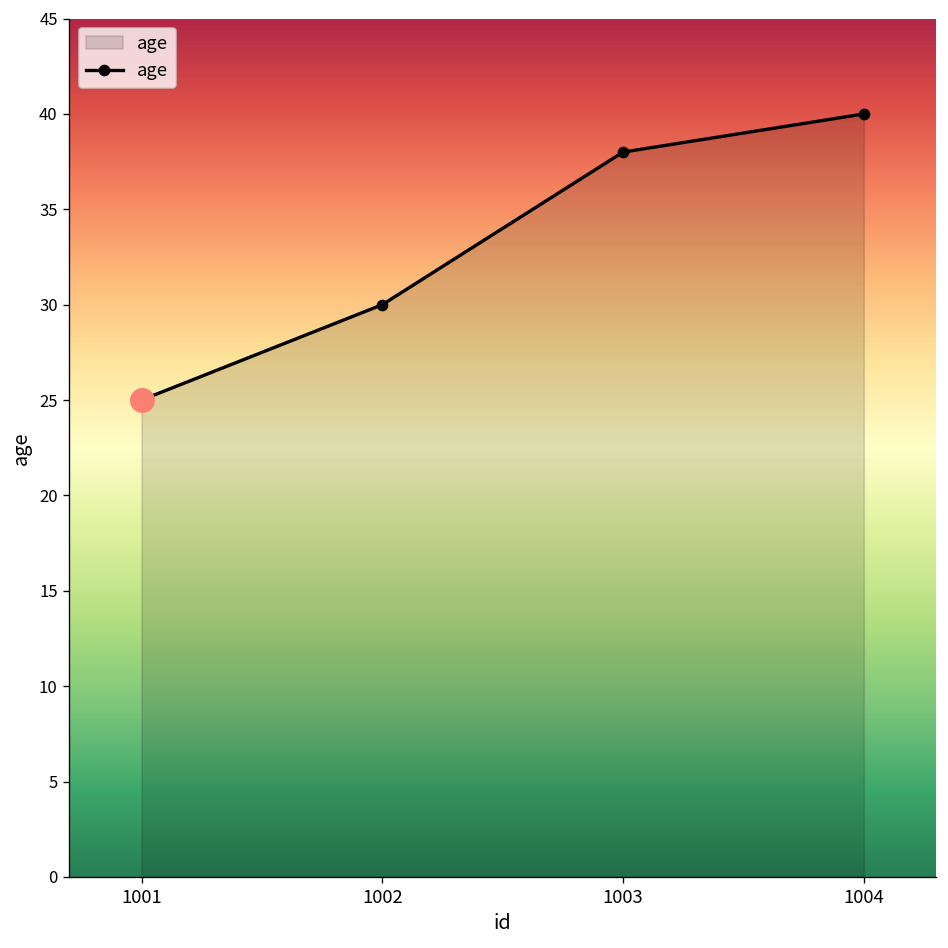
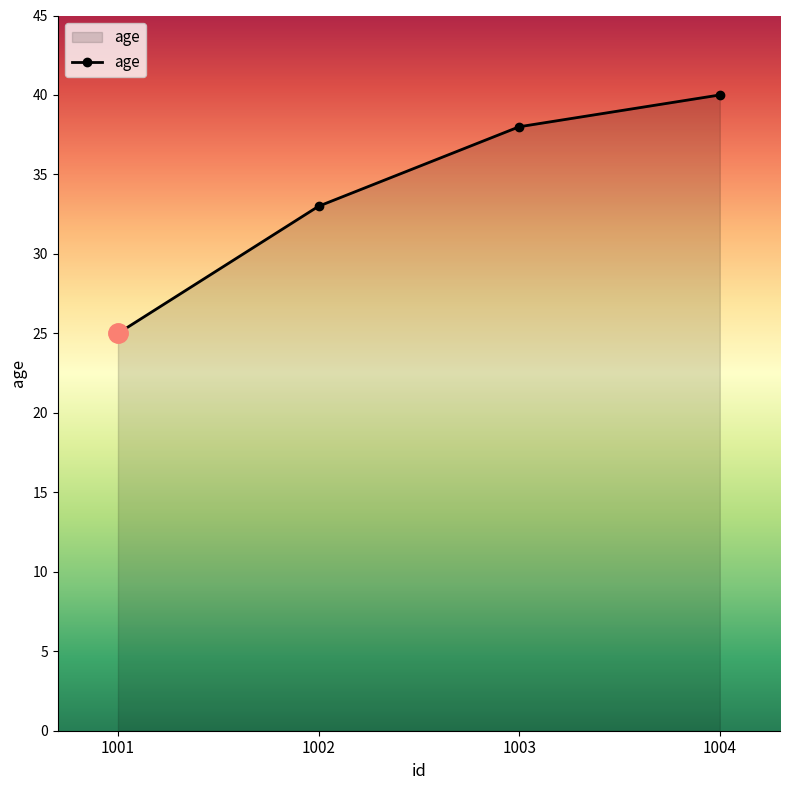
age, 1002: 30 -> 33
